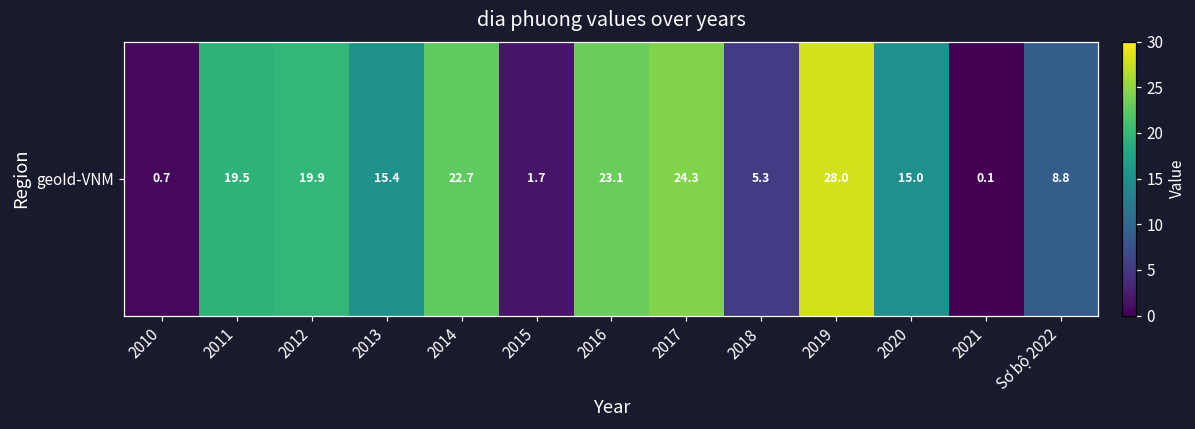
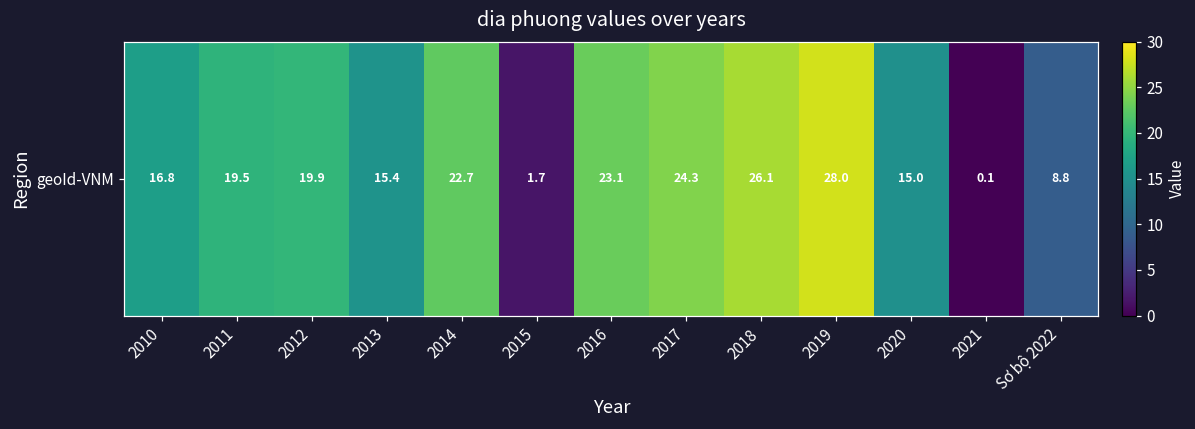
geoId-VNM, 2010: 0.7 -> 16.8
geoId-VNM, 2018: 5.3 -> 26.1
